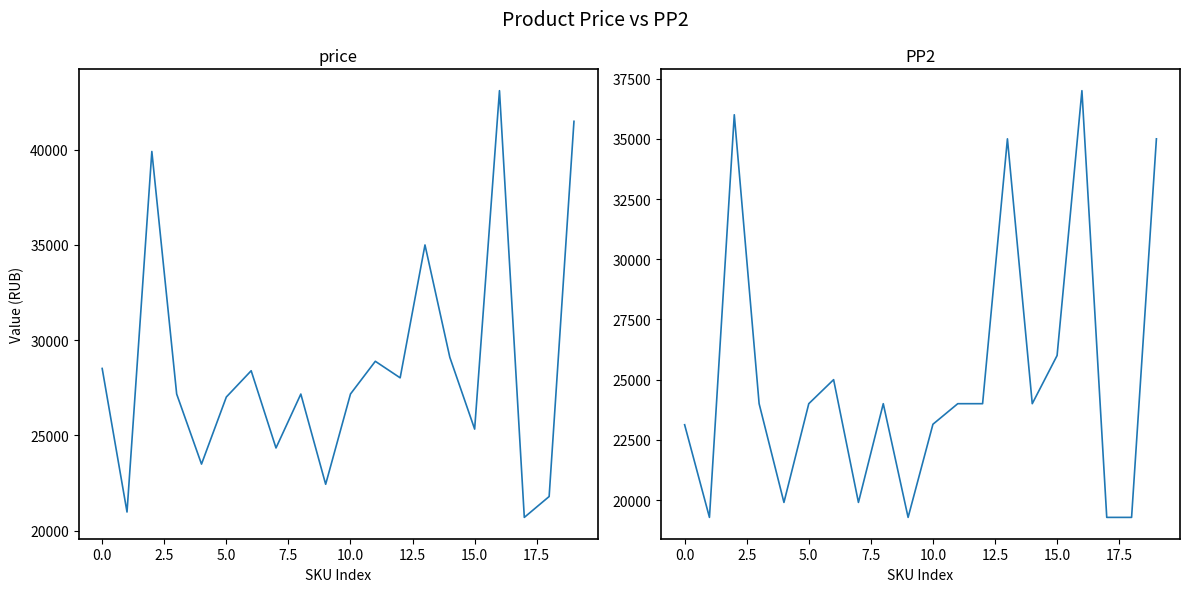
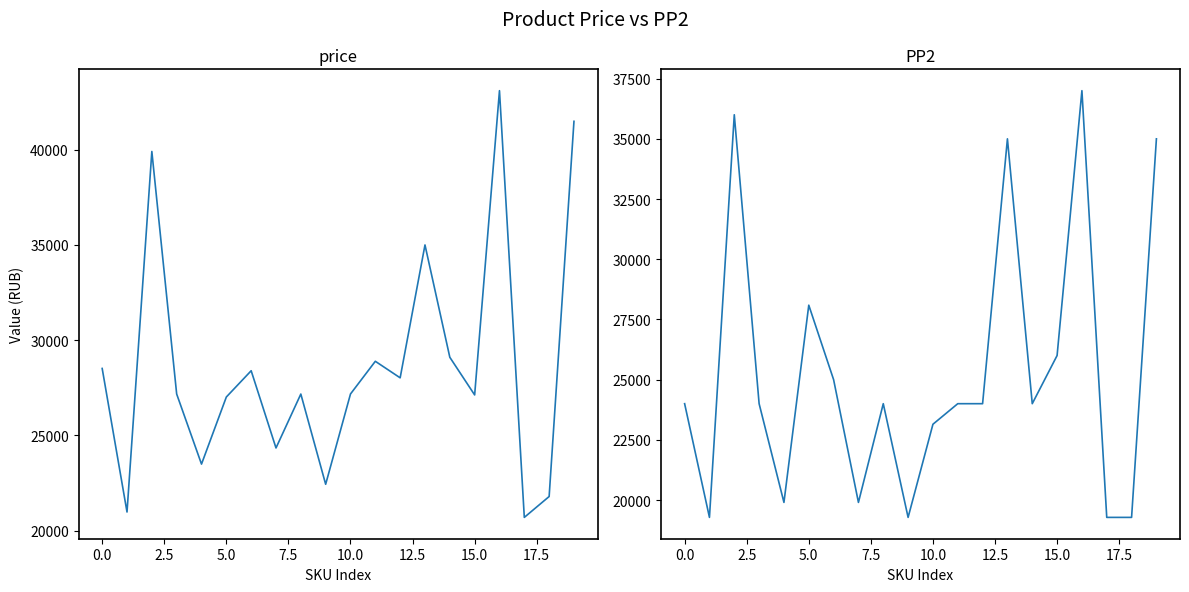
price, 15.0: 25300 -> 27100
PP2, 0.0: 23100 -> 24000
PP2, 5.0: 24000 -> 28100
